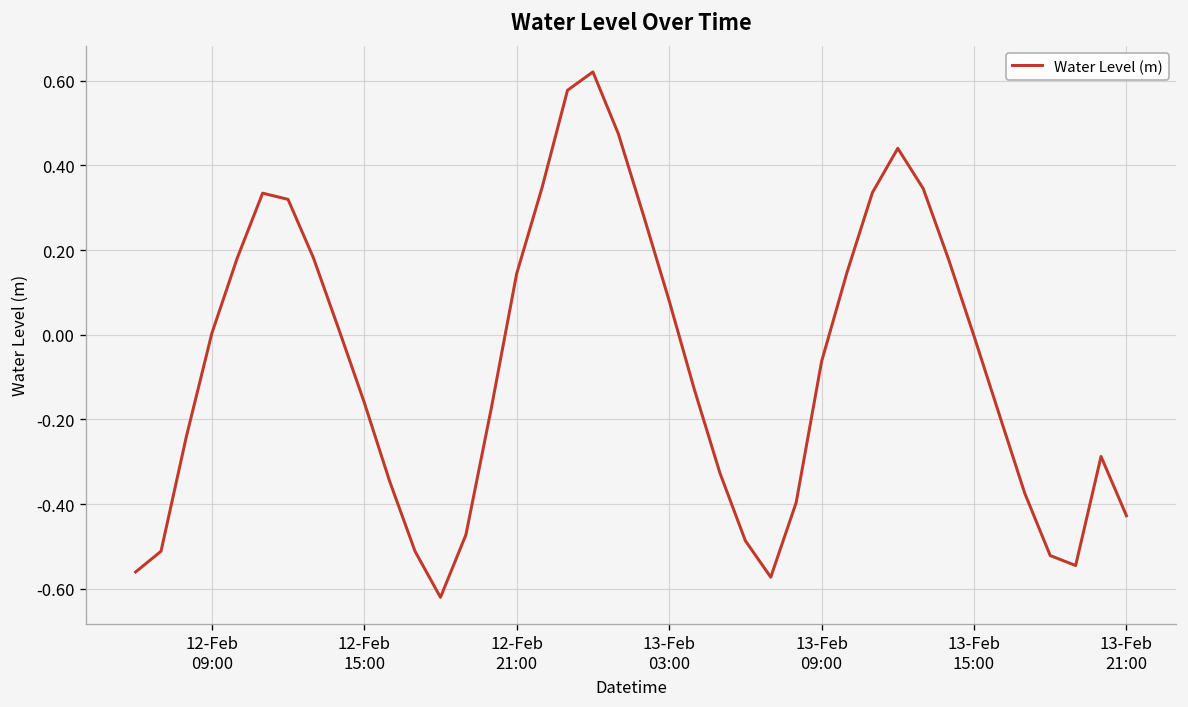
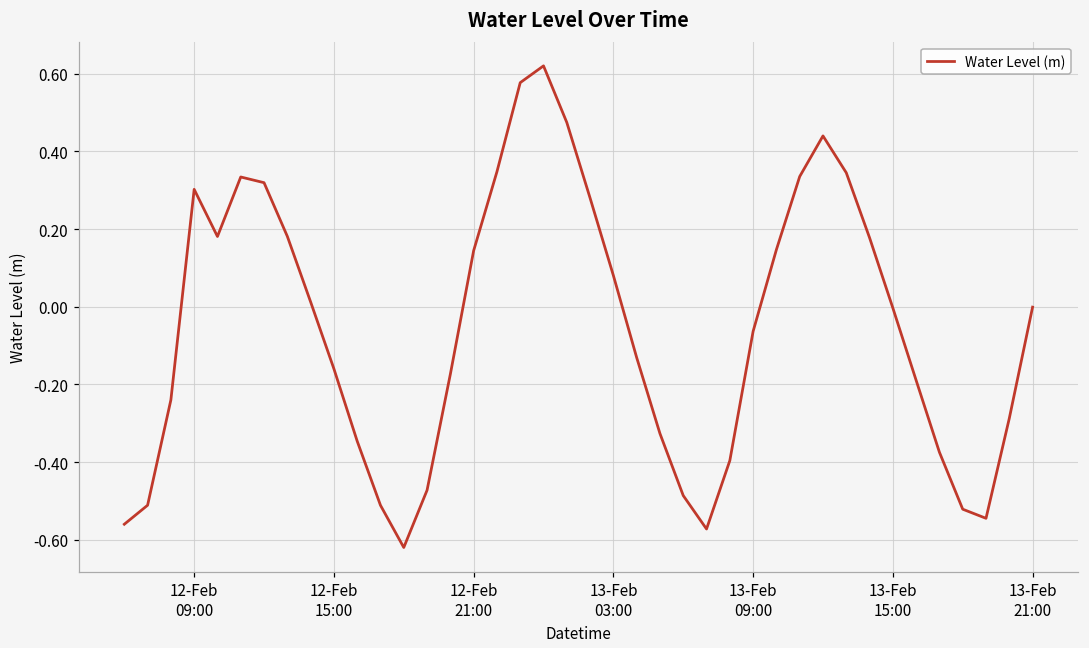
12-Feb 09:00: 0.00 -> 0.30
13-Feb 21:00: -0.43 -> 0.00
